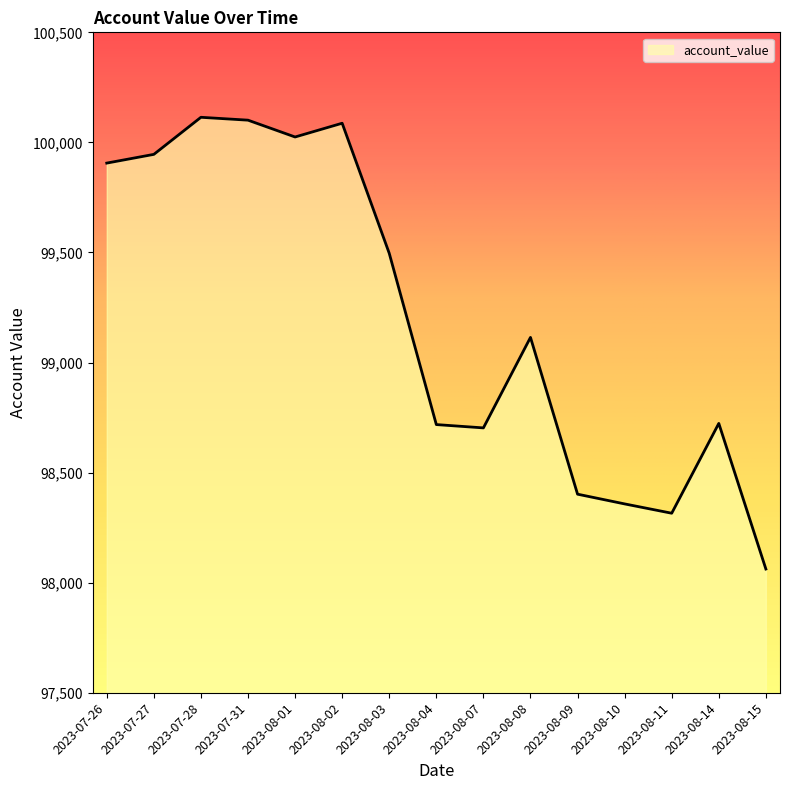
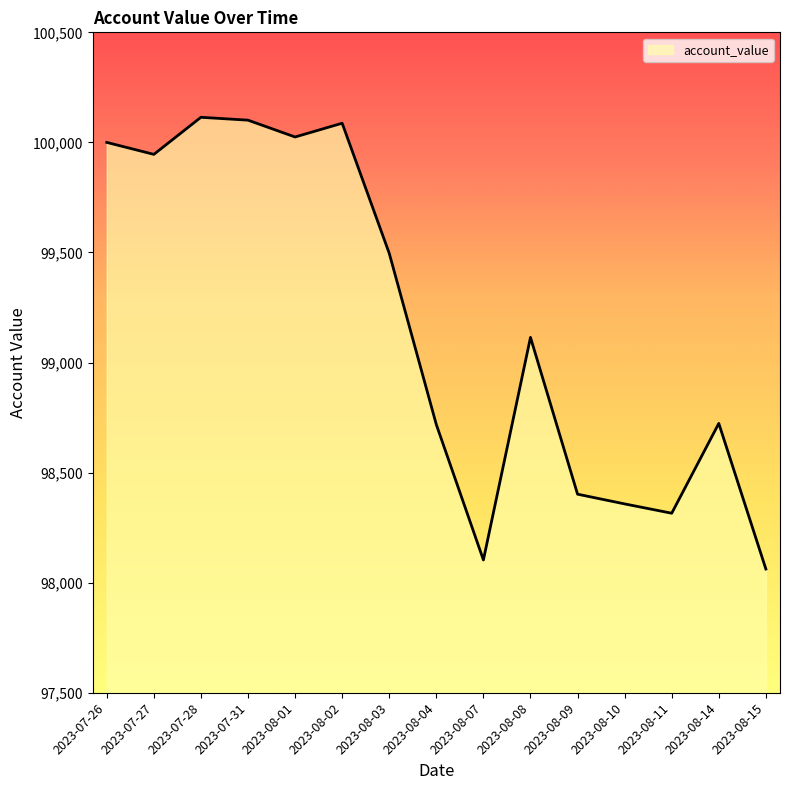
2023-07-26: 99,910 -> 100,000
2023-08-07: 98,700 -> 98,100
